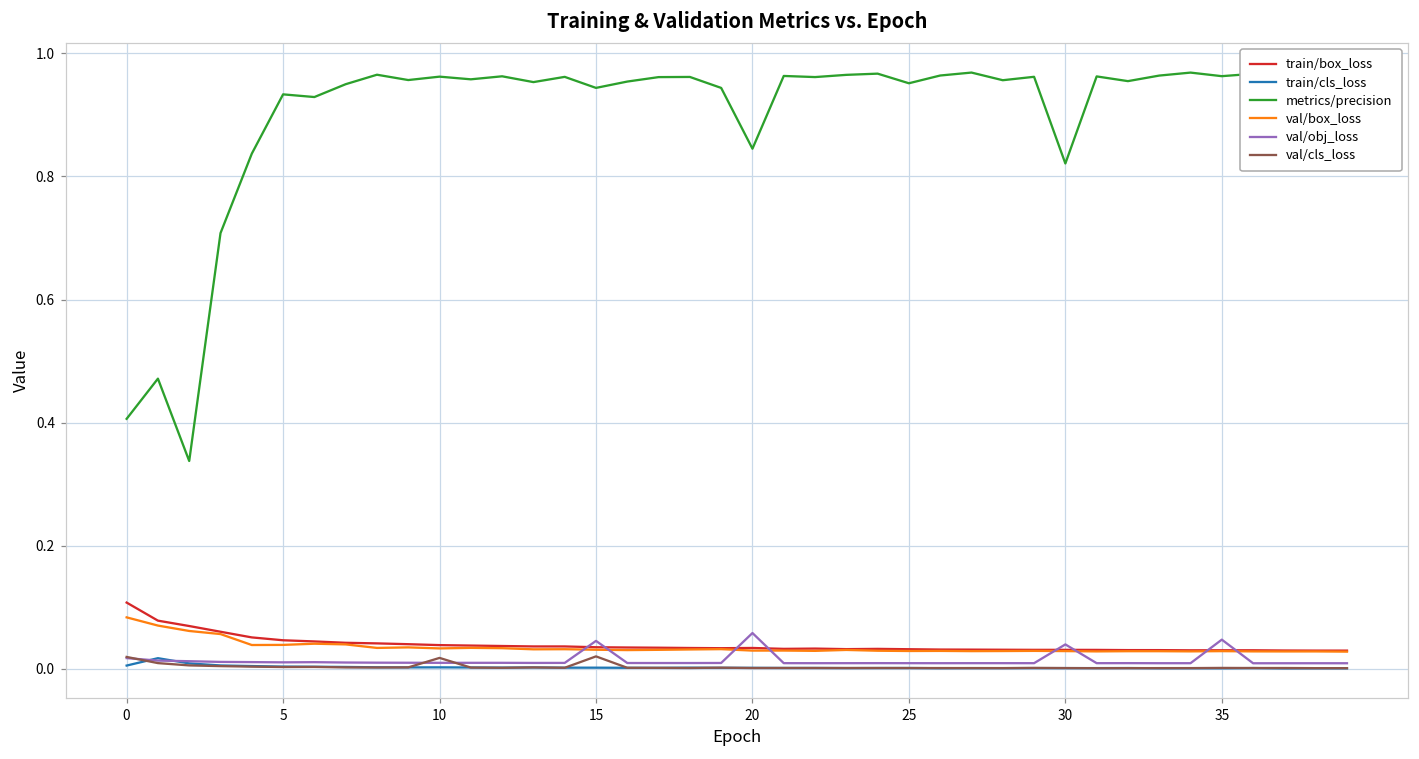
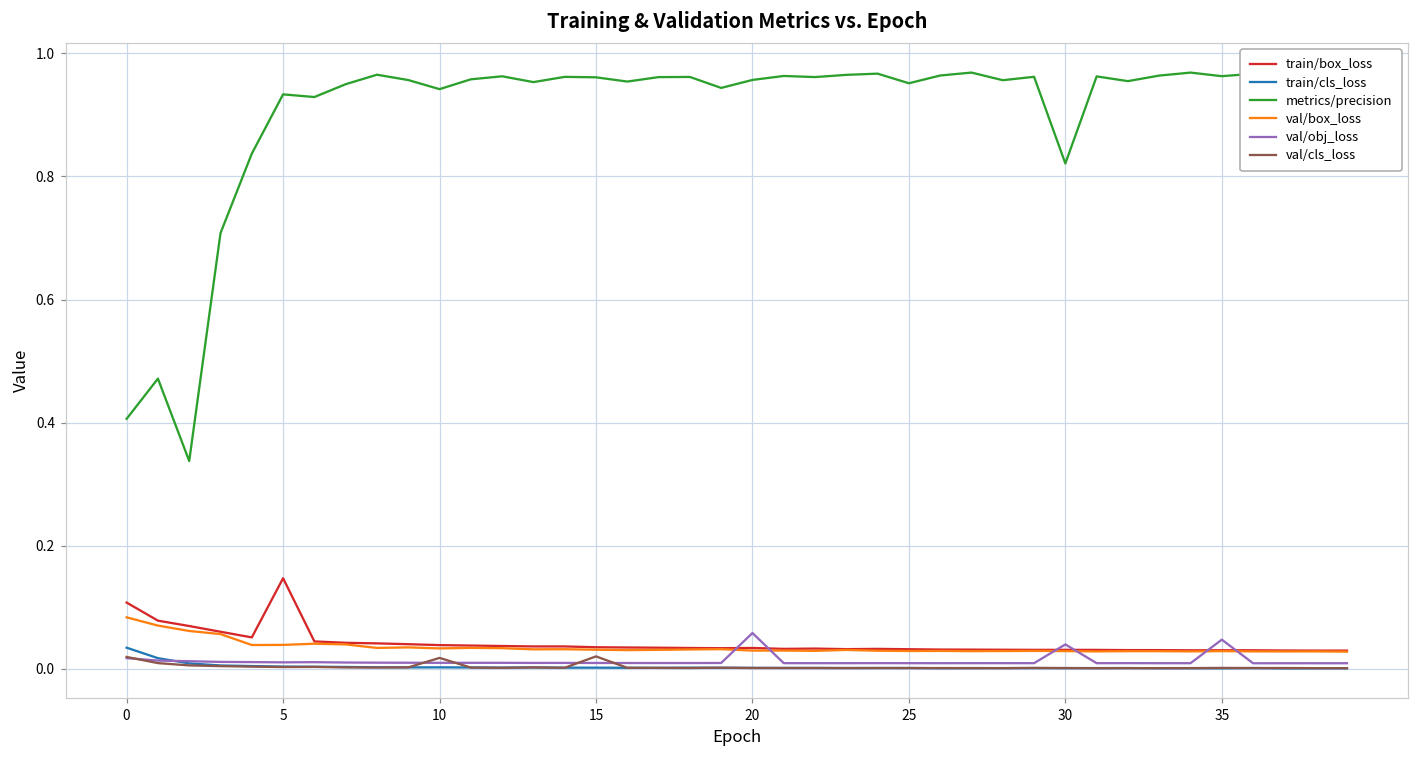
train/cls_loss, 0: 0.01 -> 0.03
train/box_loss, 5: 0.05 -> 0.15
metrics/precision, 10: 0.96 -> 0.94
metrics/precision, 15: 0.94 -> 0.96
val/obj_loss, 15: 0.05 -> 0.01
metrics/precision, 20: 0.85 -> 0.96
